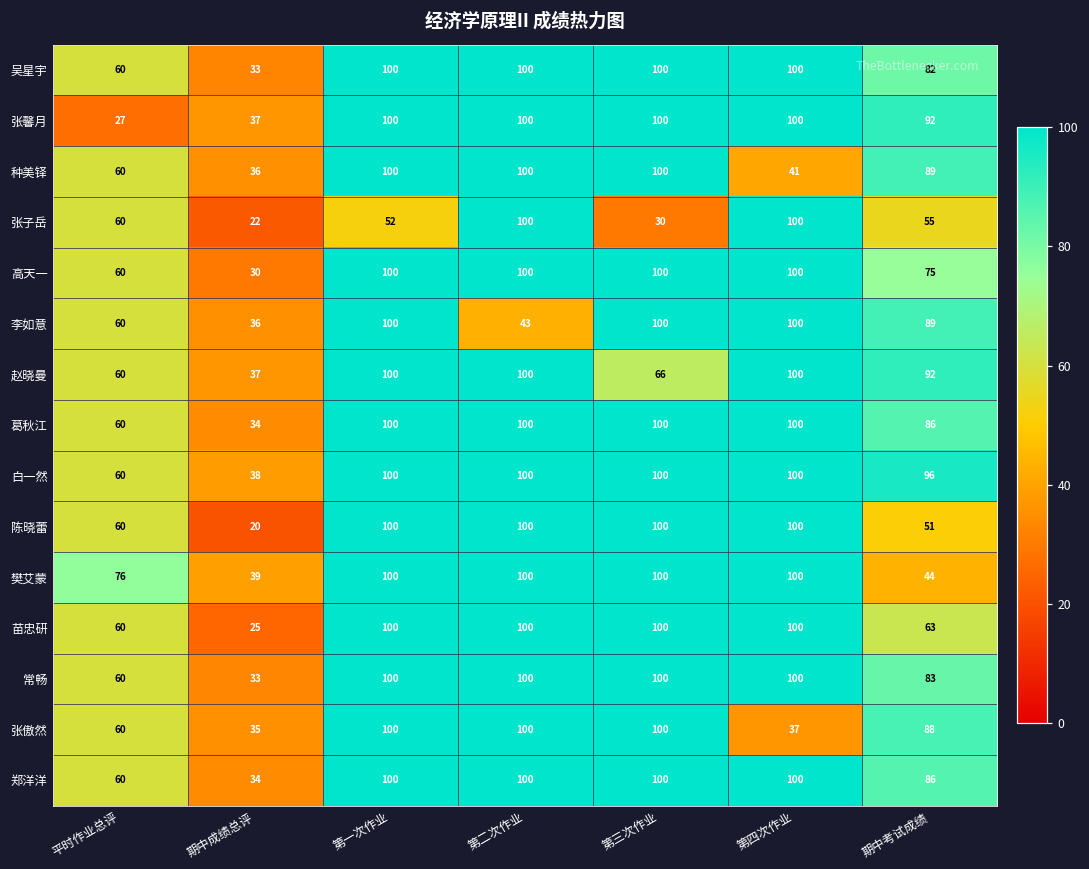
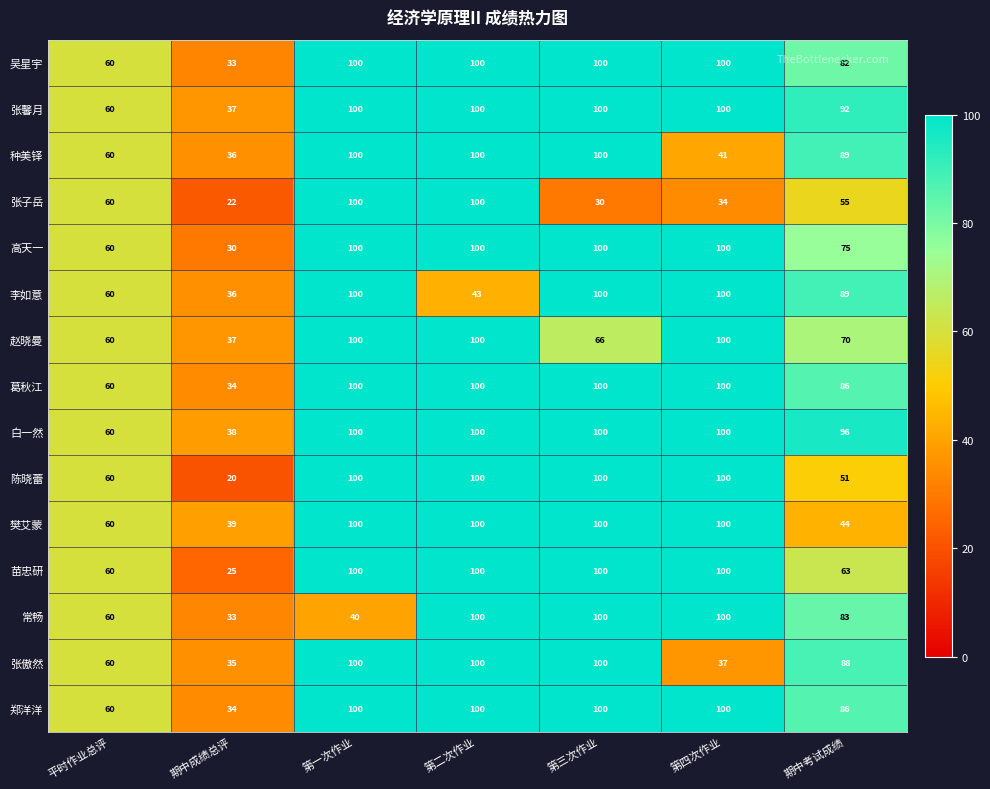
张馨月, 平时作业总评: 27 -> 60
张子岳, 第一次作业: 52 -> 100
张子岳, 第四次作业: 100 -> 34
赵晓曼, 期中考试成绩: 92 -> 70
樊艾蒙, 平时作业总评: 76 -> 60
常畅, 第一次作业: 100 -> 40
